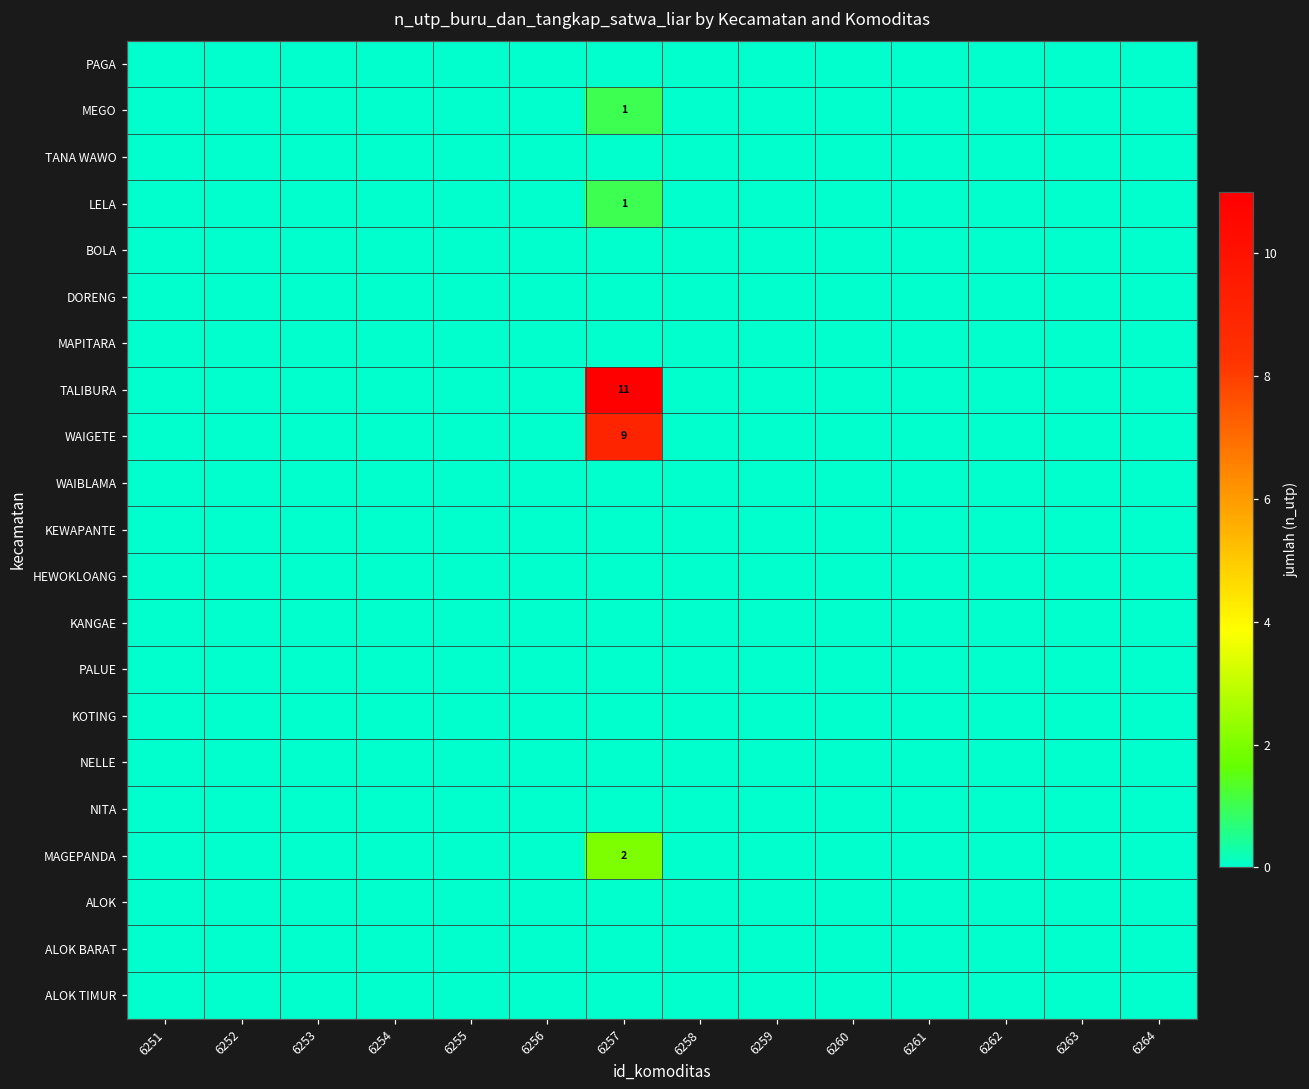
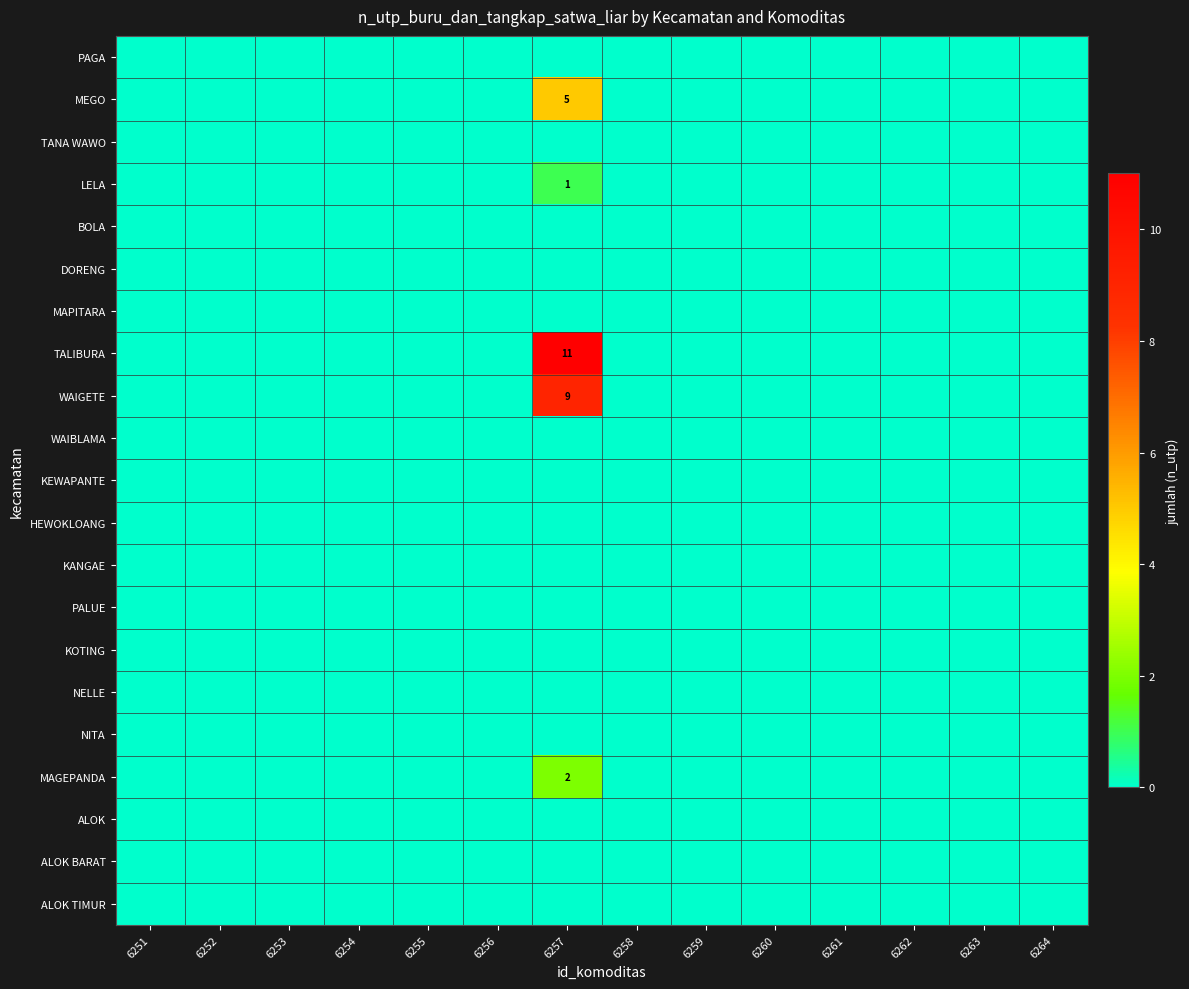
MEGO, 6257: 1 -> 5
